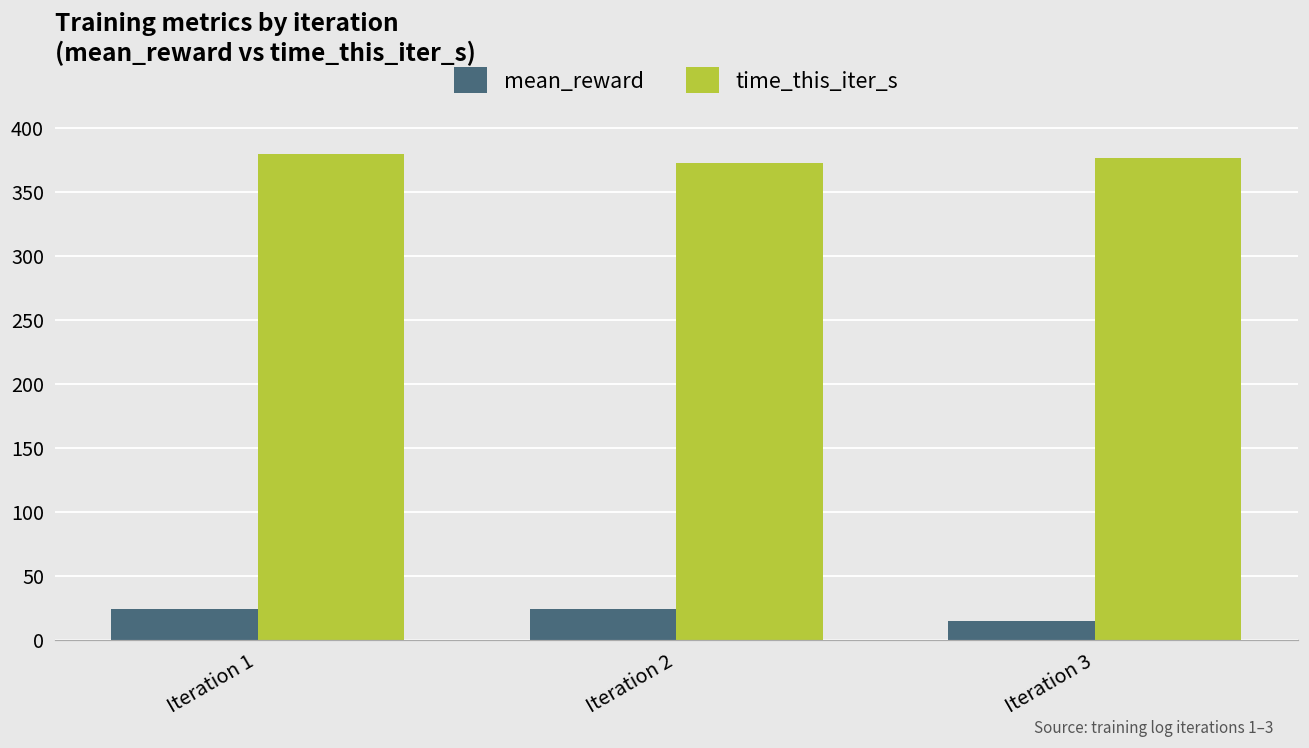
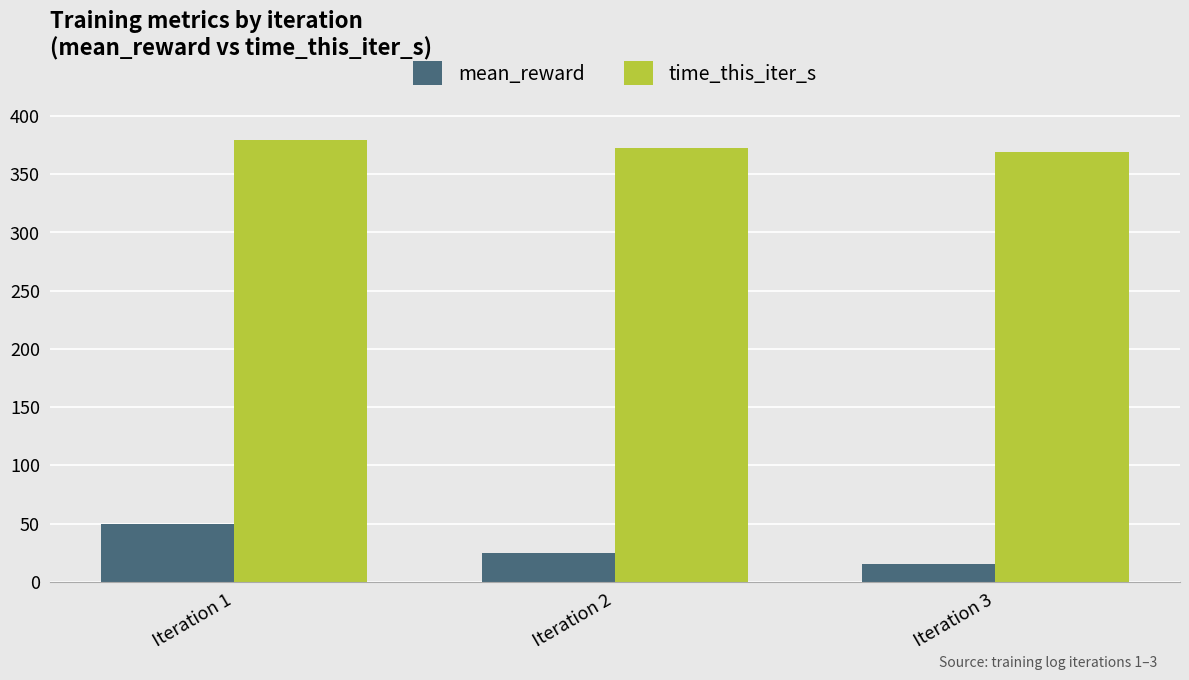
mean_reward, Iteration 1: 25 -> 49
time_this_iter_s, Iteration 3: 377 -> 369
